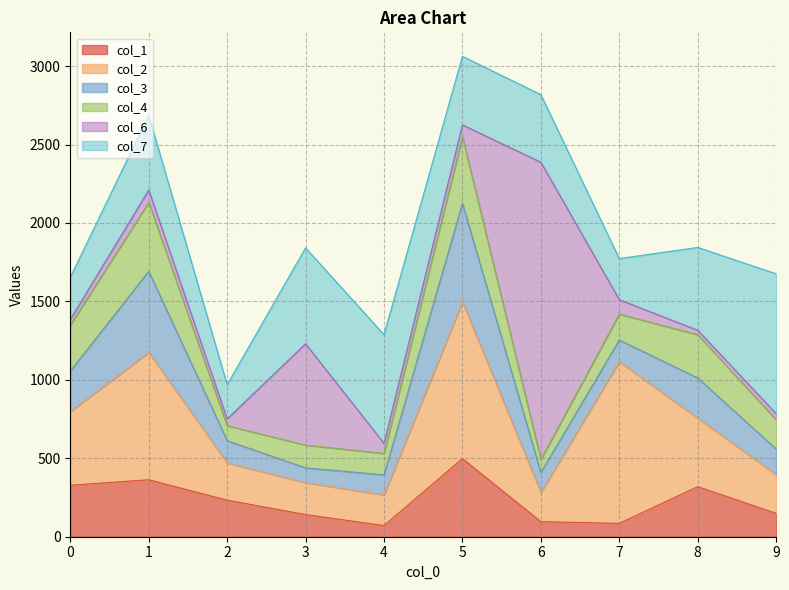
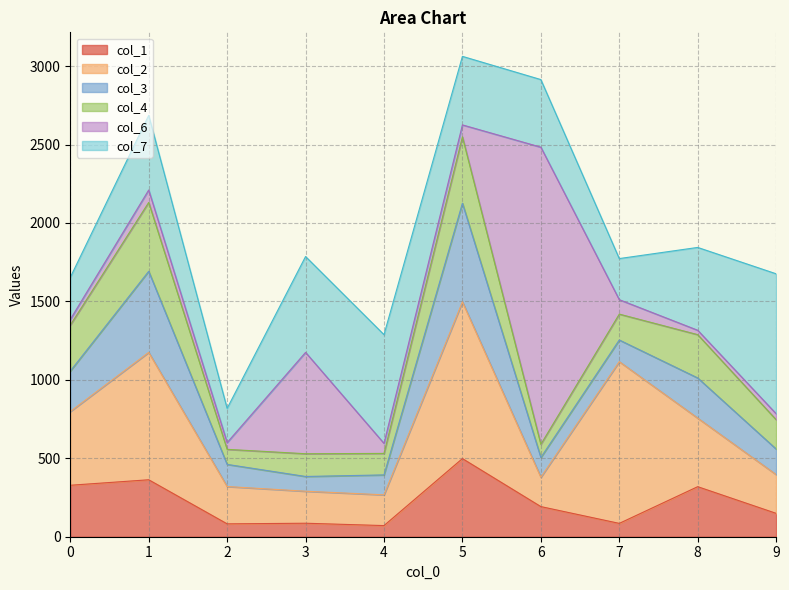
col_1, 2: 230 -> 80
col_1, 3: 140 -> 90
col_1, 6: 100 -> 190
